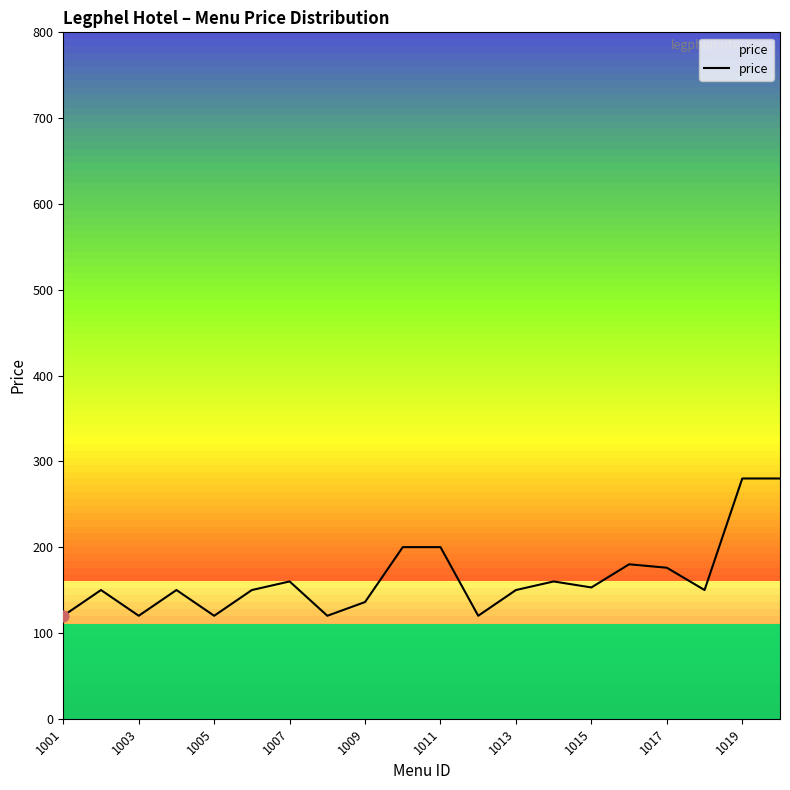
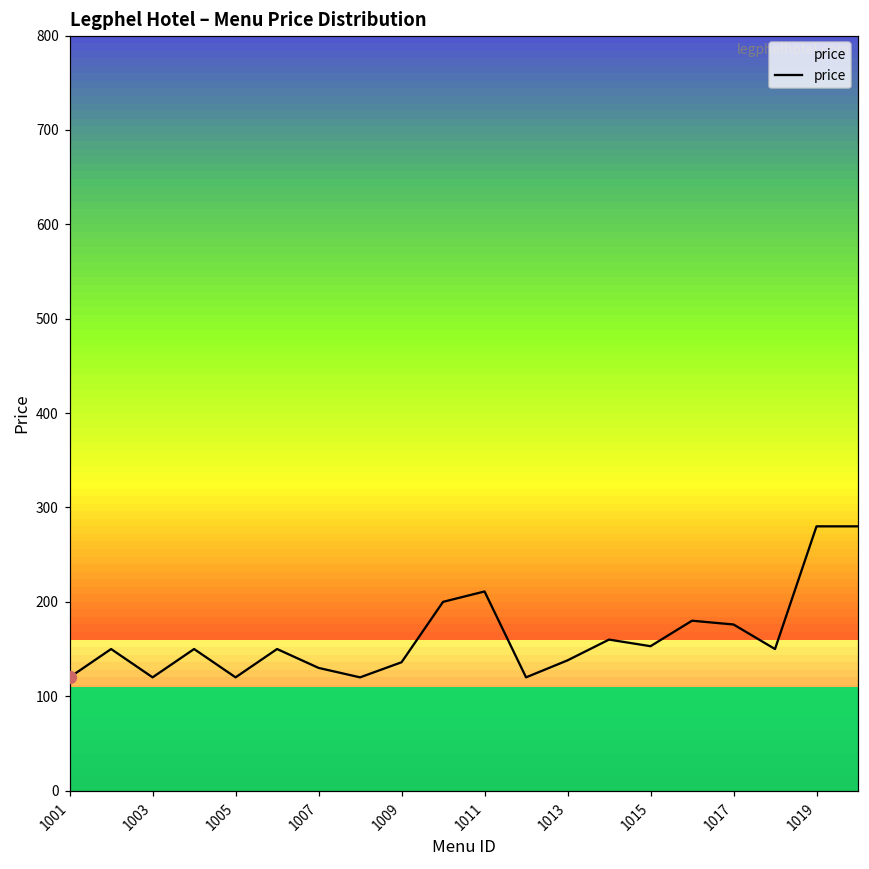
price, 1007: 160 -> 130
price, 1011: 200 -> 210
price, 1013: 150 -> 140
